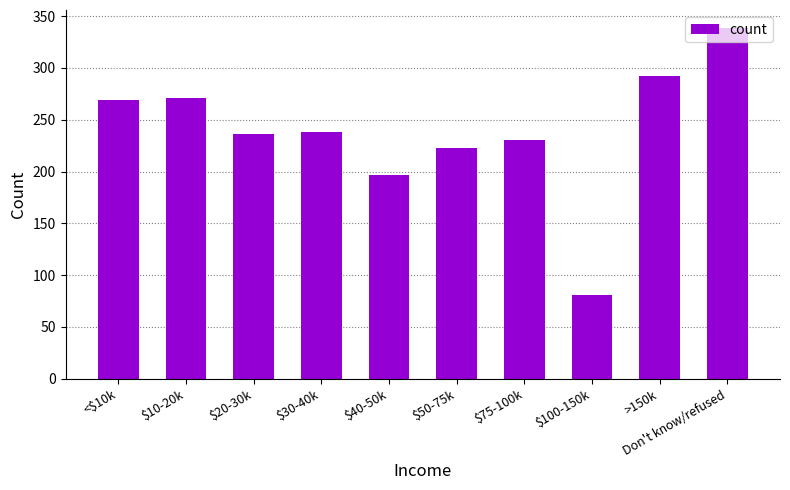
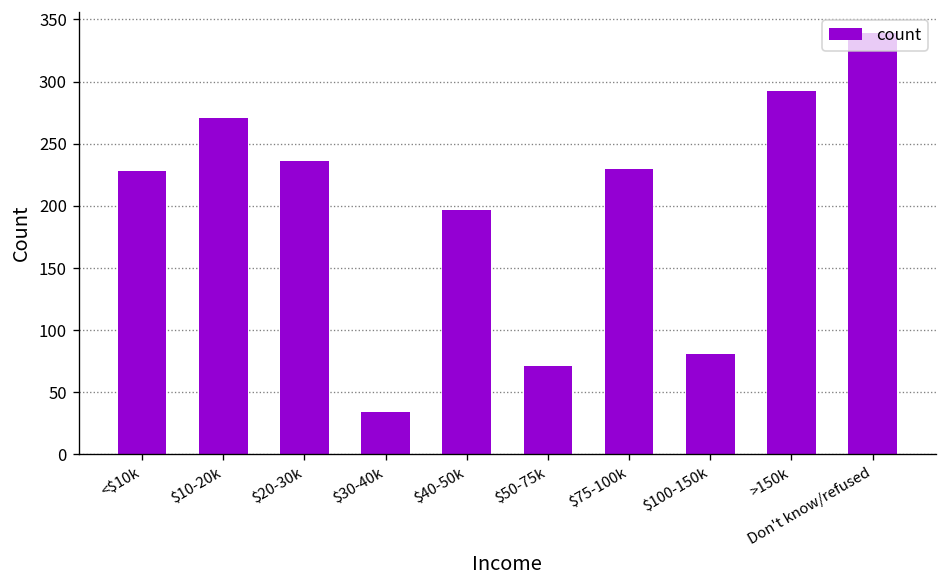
<$10k: 269 -> 228
$30-40k: 238 -> 34
$50-75k: 223 -> 71
